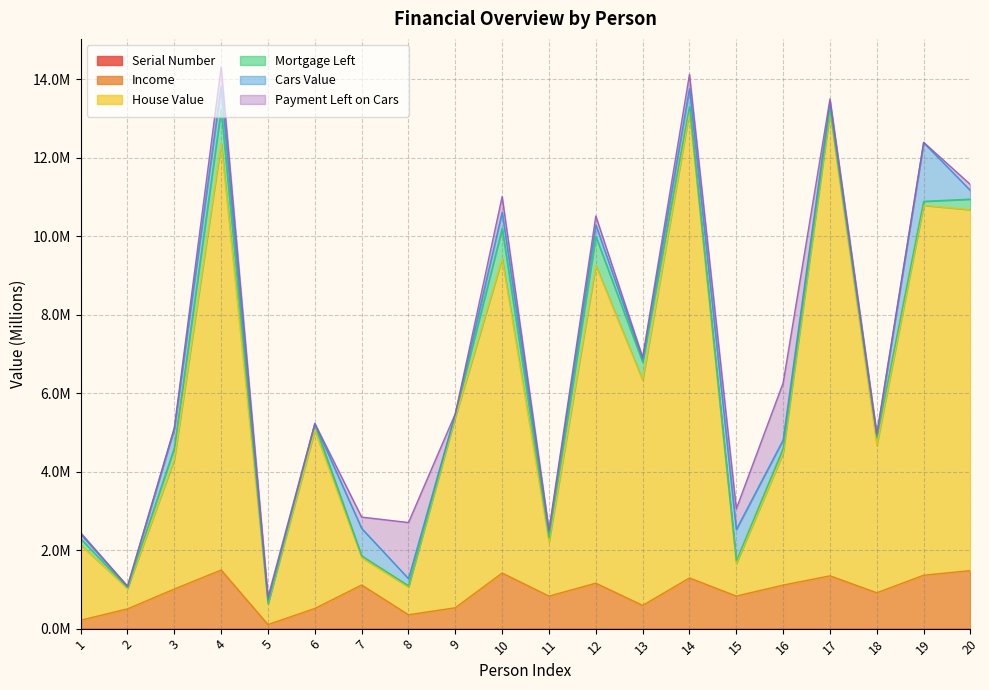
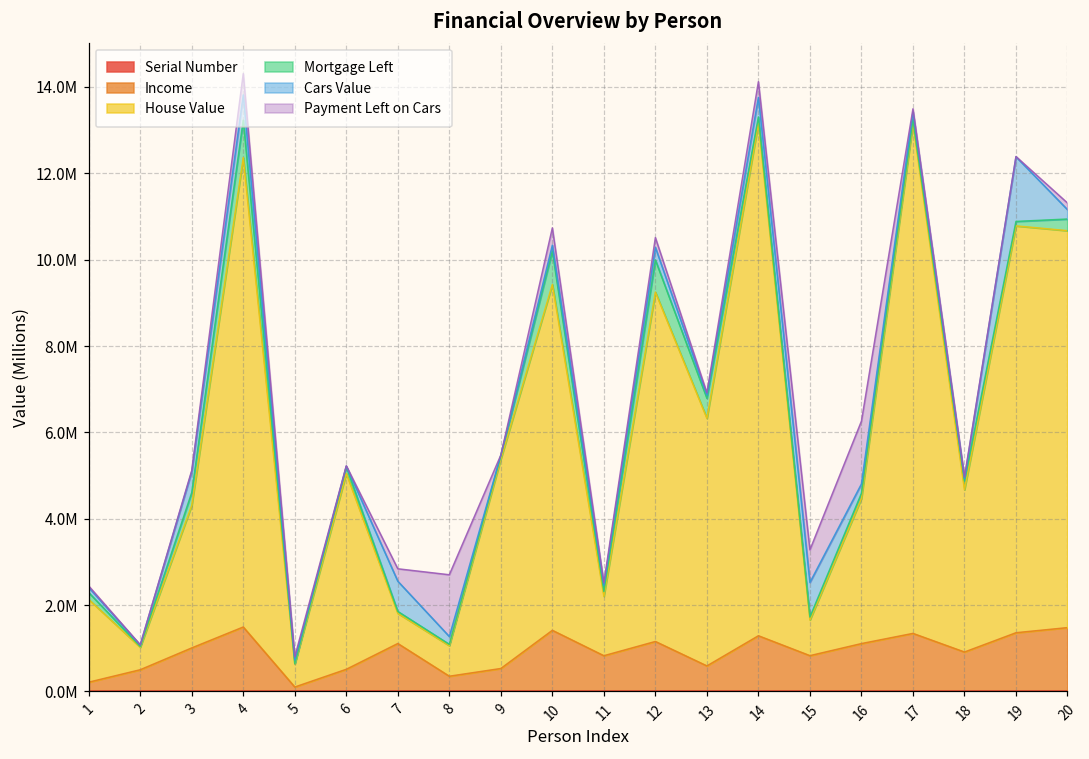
Cars Value, 10: 400000 -> 100000
Payment Left on Cars, 15: 500000 -> 800000
